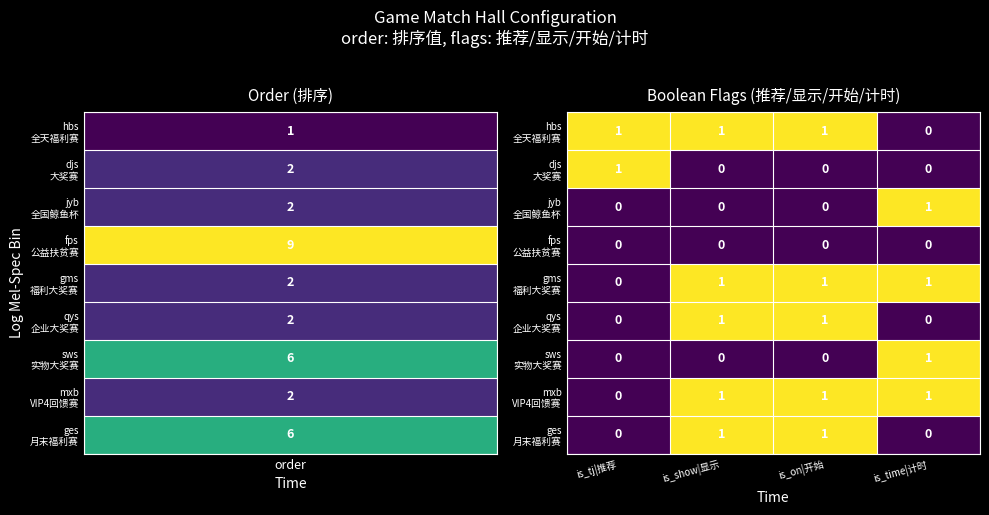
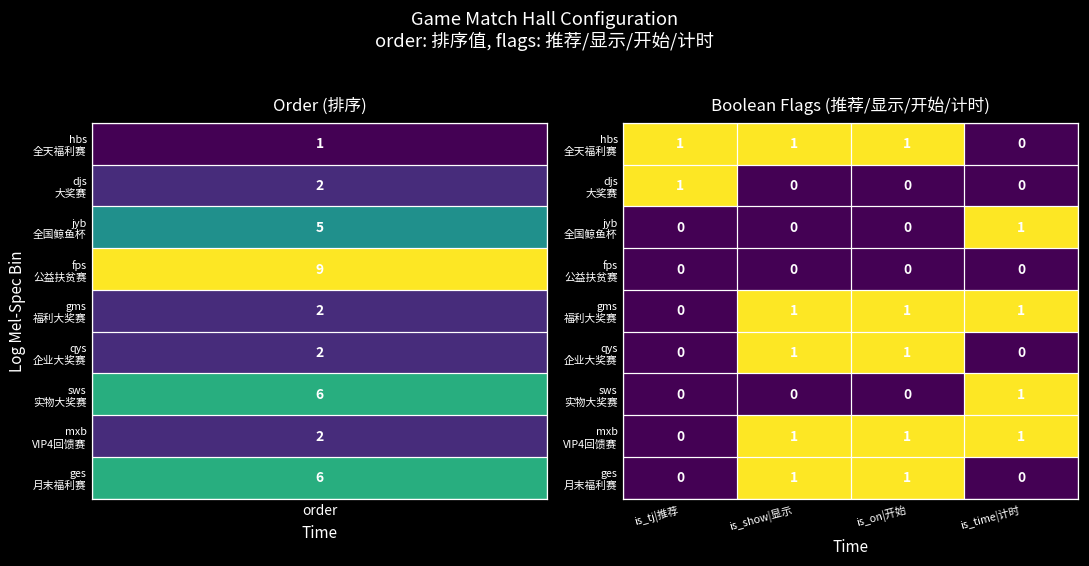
Order (排序), jyb 全国鲸鱼杯, order: 2 -> 5
